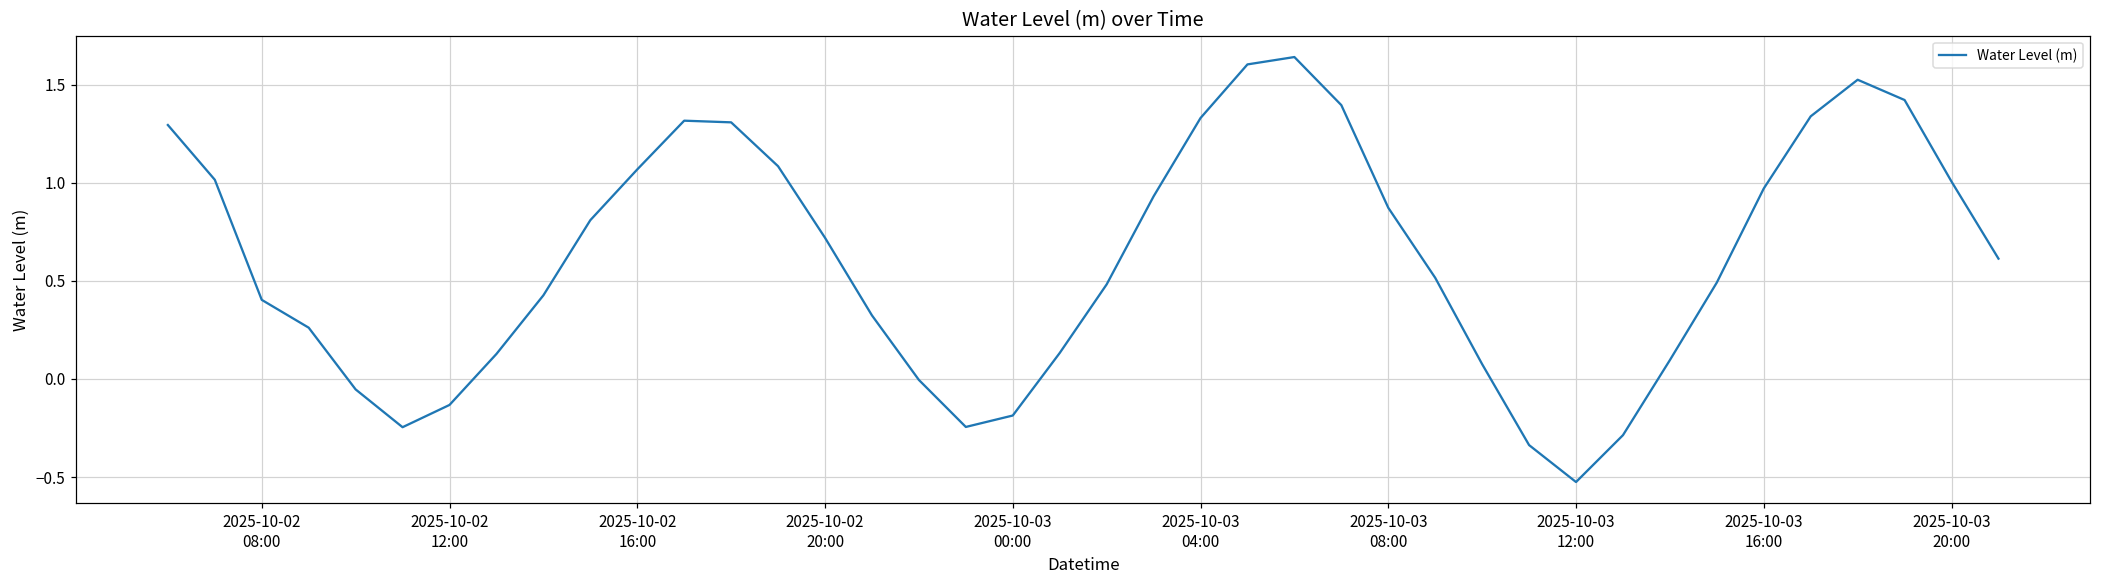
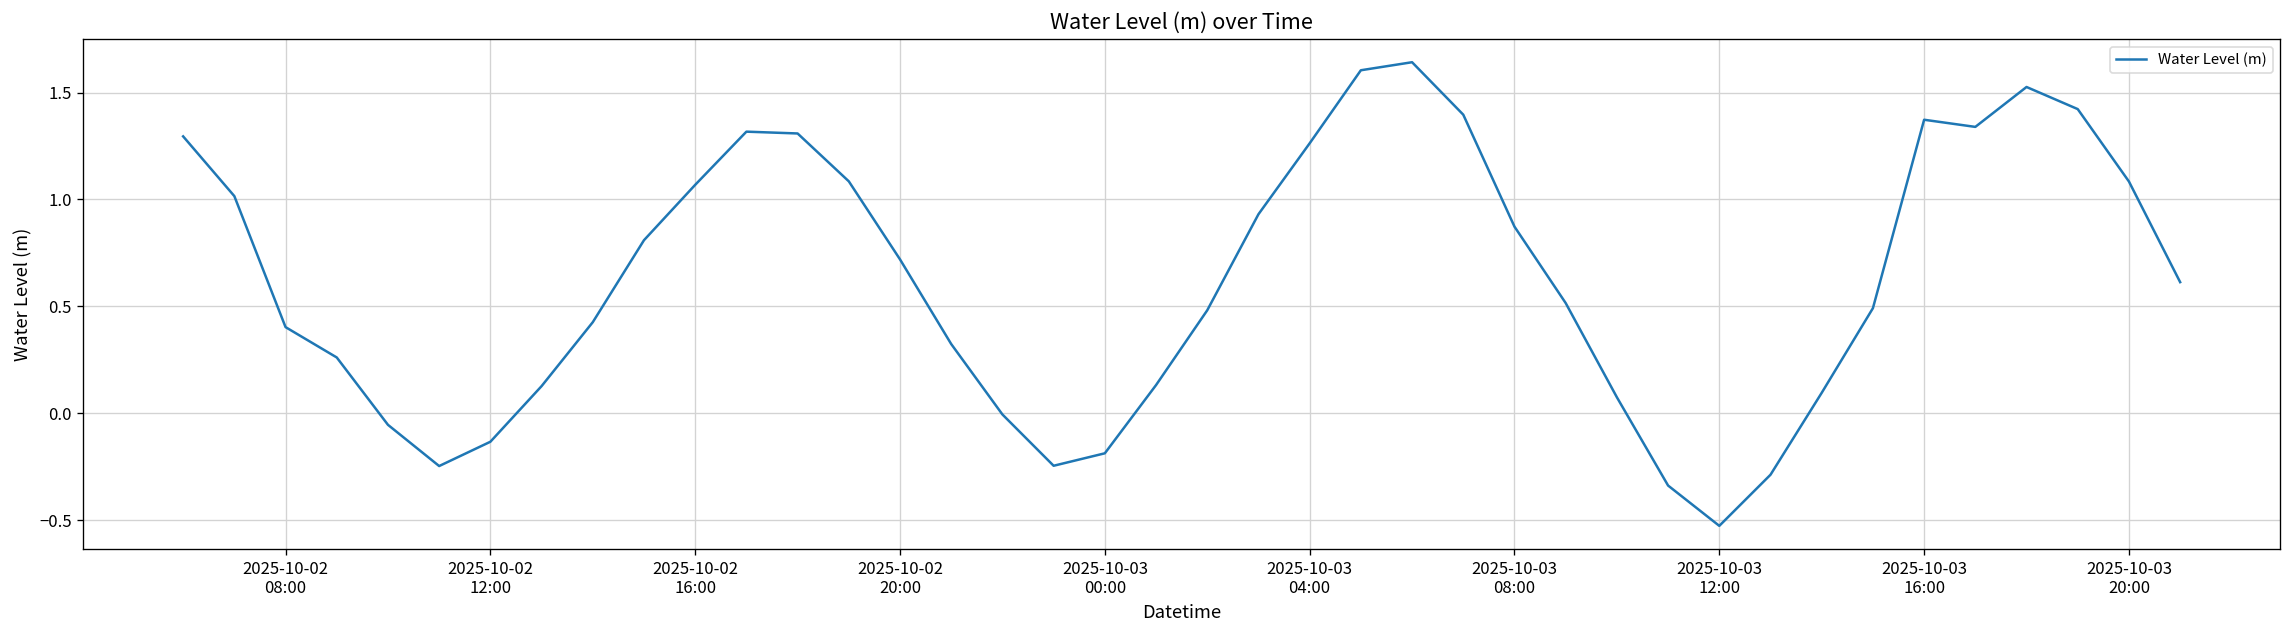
2025-10-03 04:00: 1.33 -> 1.26
2025-10-03 16:00: 0.97 -> 1.37
2025-10-03 20:00: 1.01 -> 1.08
